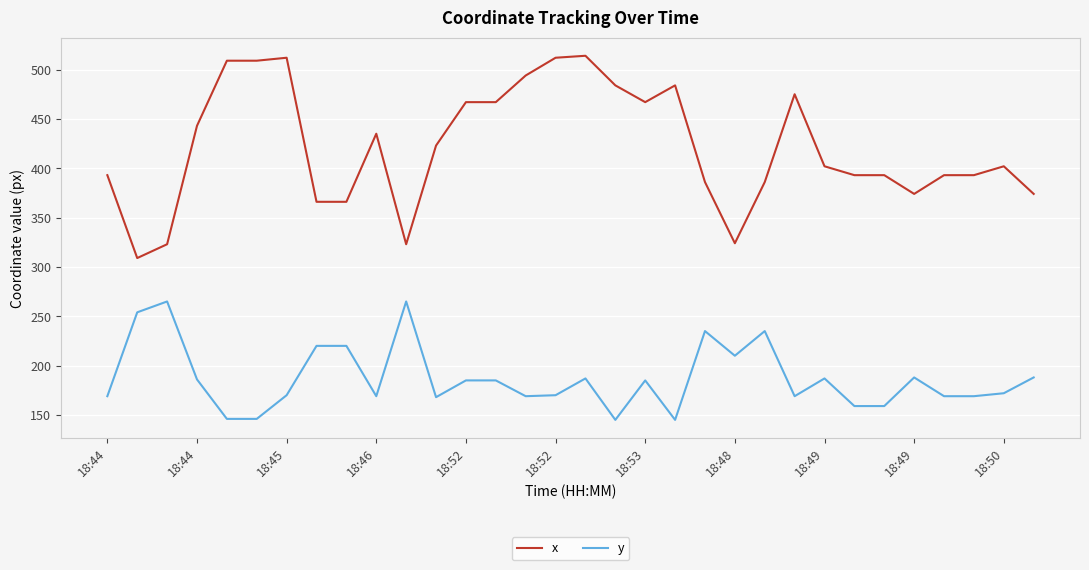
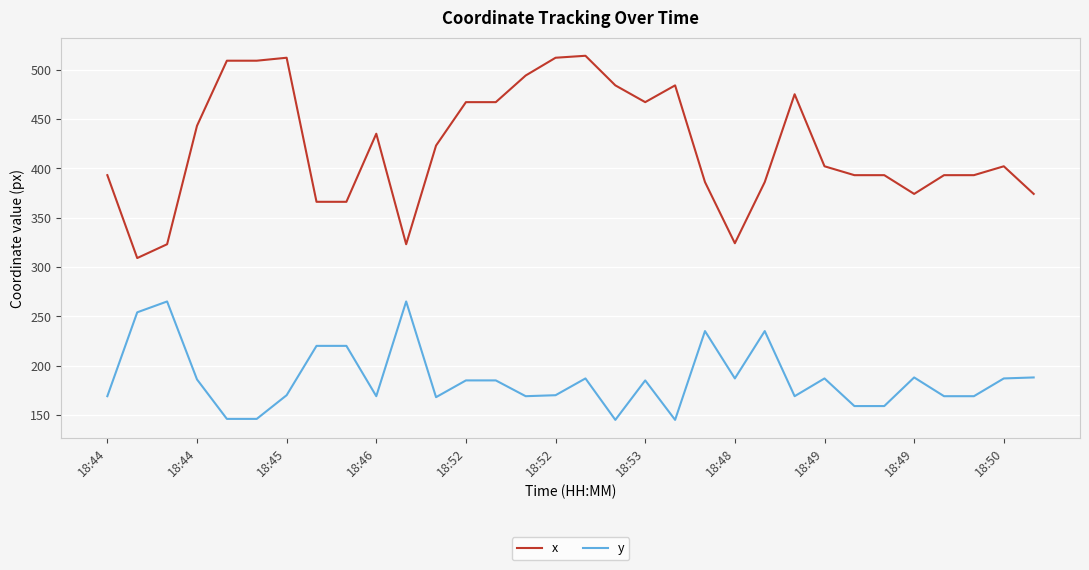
y, 18:48: 210 -> 190
y, 18:50: 170 -> 190
